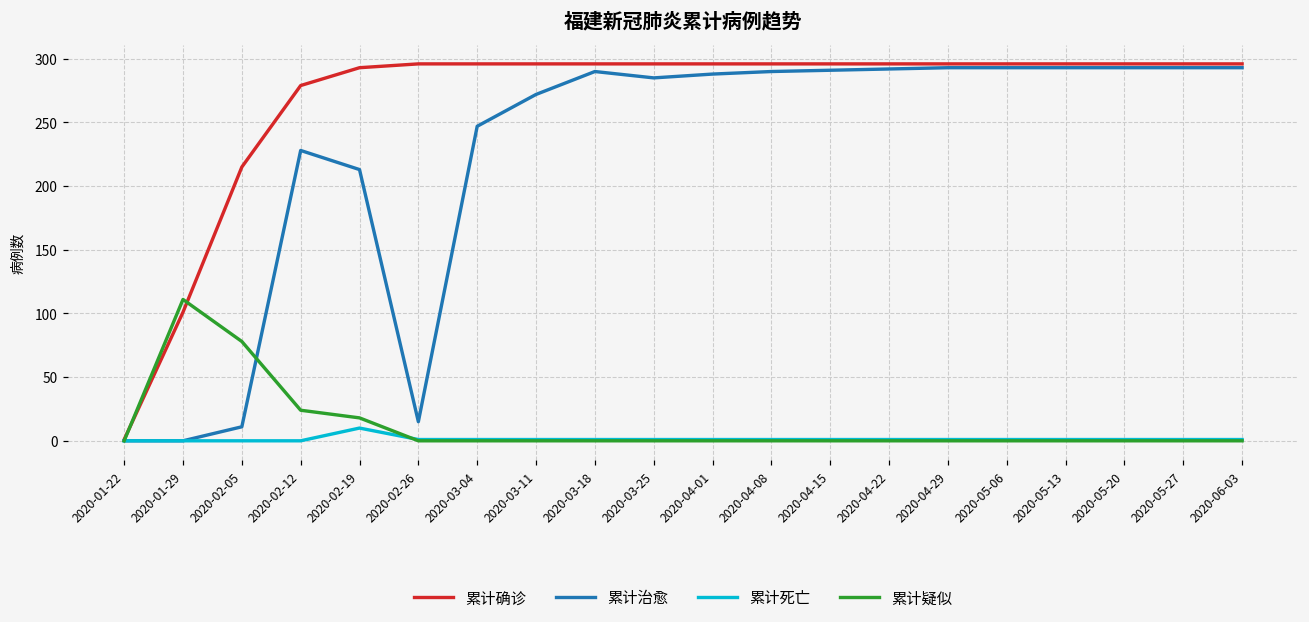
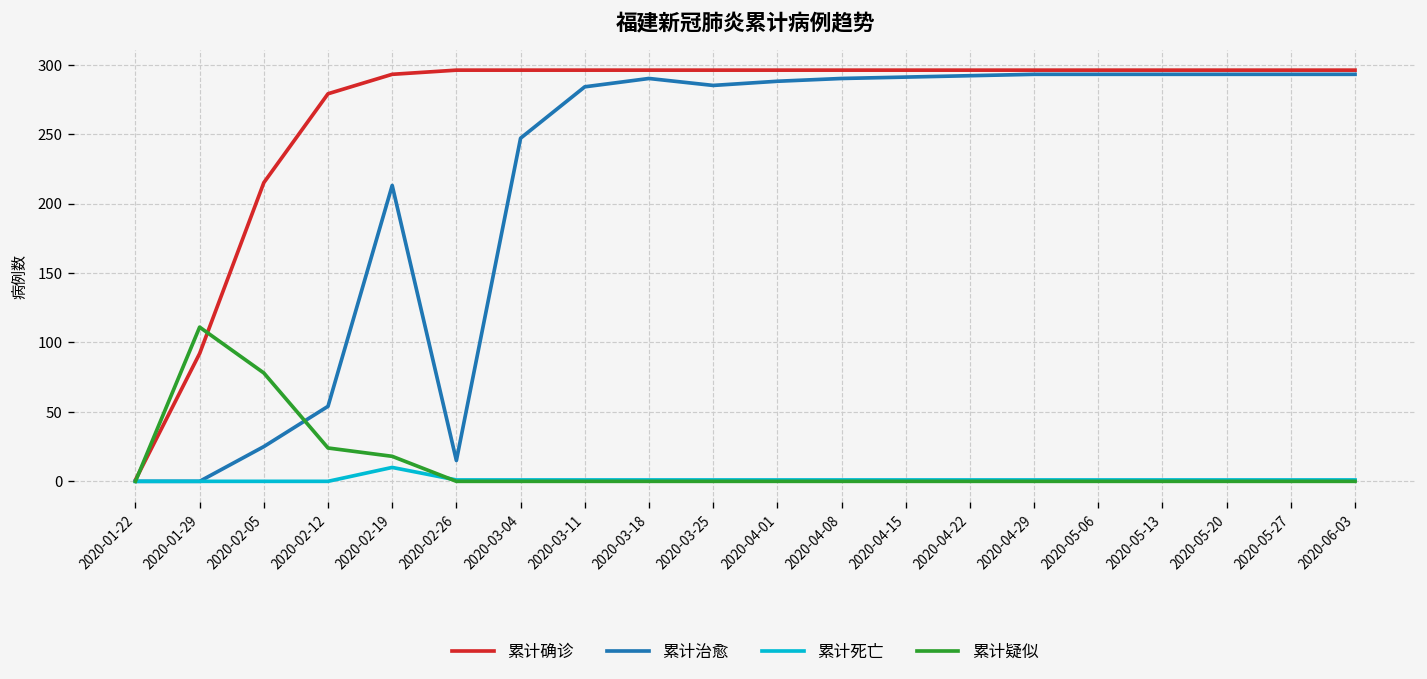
累计确诊, 2020-01-29: 101 -> 92
累计治愈, 2020-02-05: 11 -> 25
累计治愈, 2020-02-12: 228 -> 54
累计治愈, 2020-03-11: 272 -> 284
